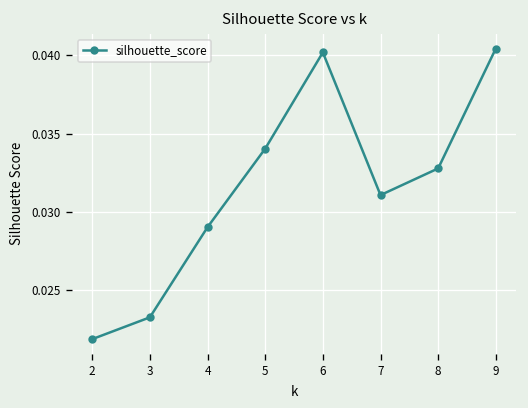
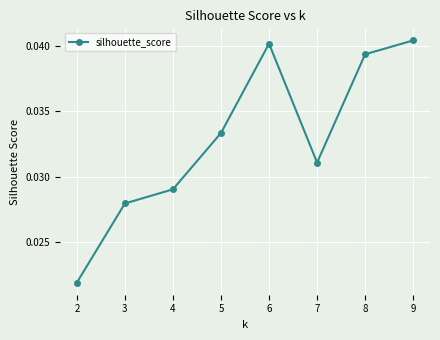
3: 0.0233 -> 0.0279
5: 0.0340 -> 0.0333
8: 0.0328 -> 0.0394
